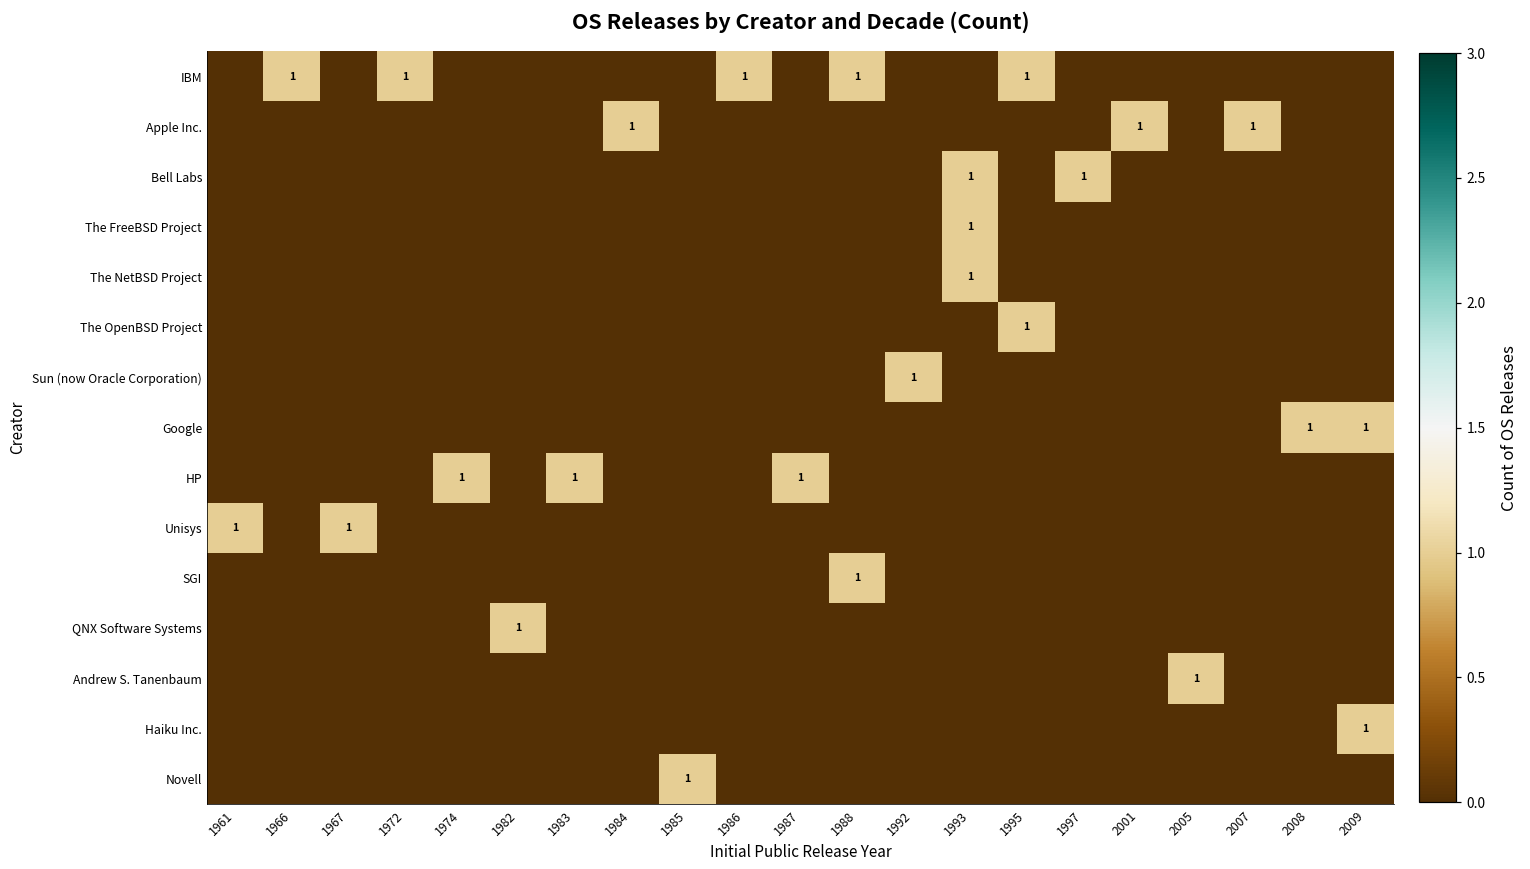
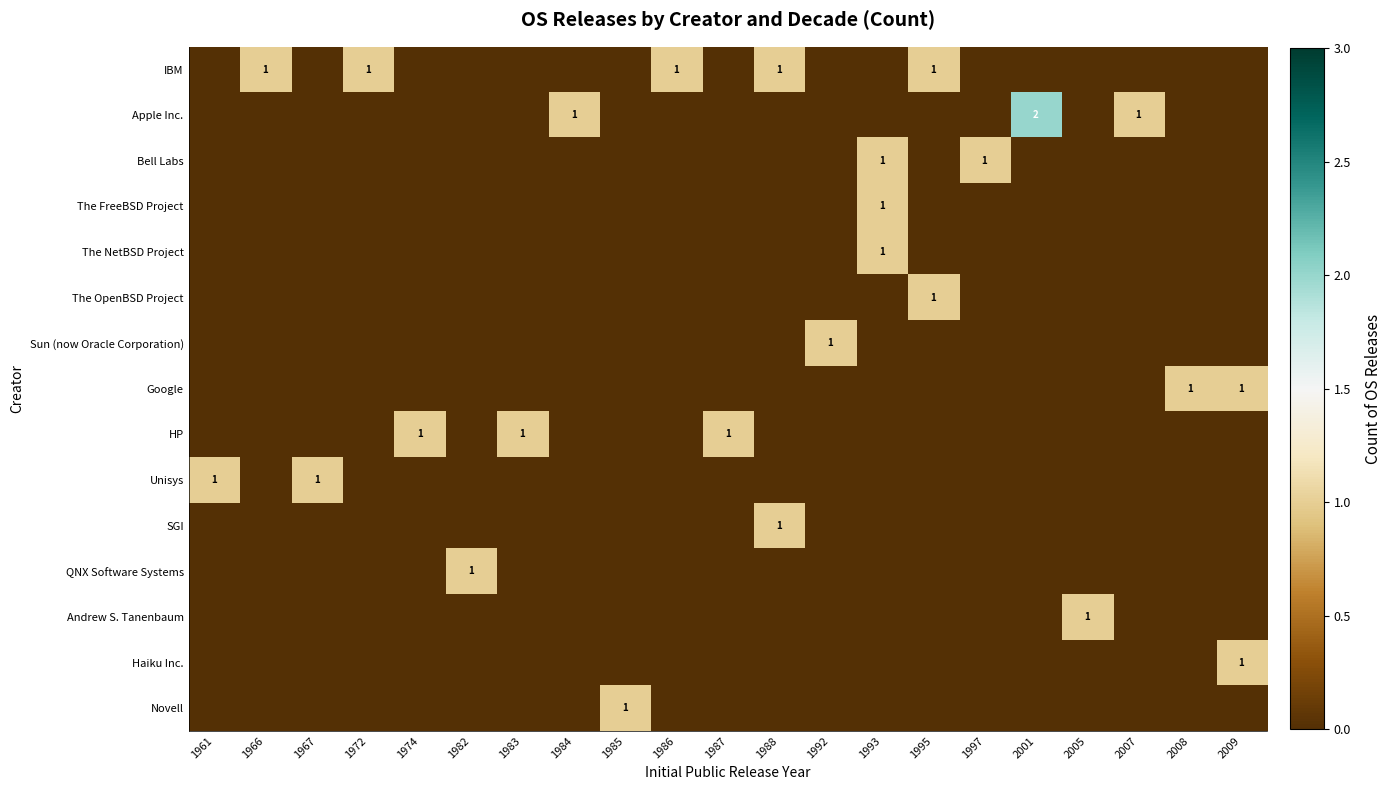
Apple Inc., 2001: 1 -> 2
